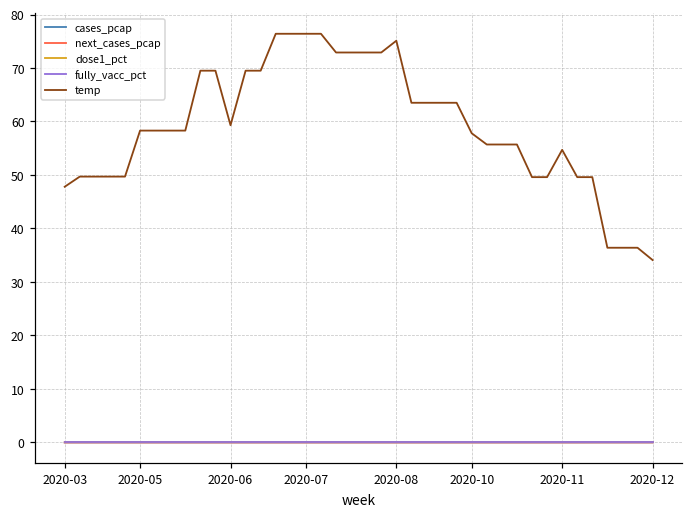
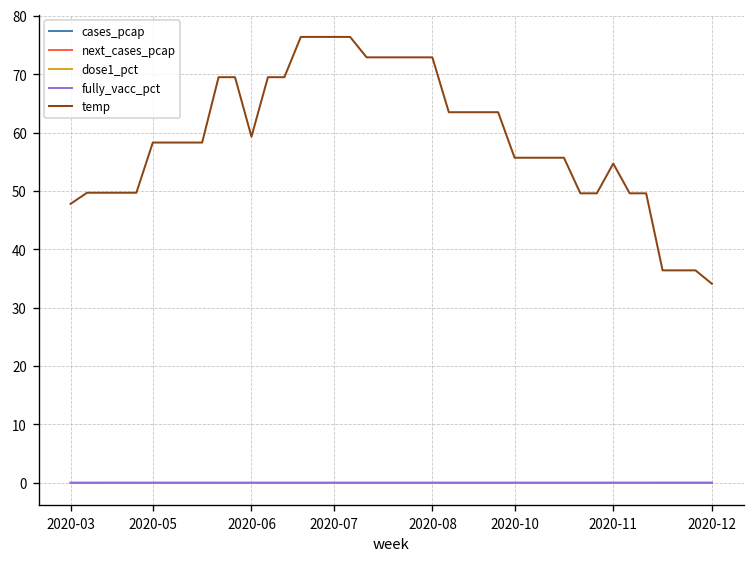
temp, 2020-08: 75 -> 73
temp, 2020-10: 58 -> 56
